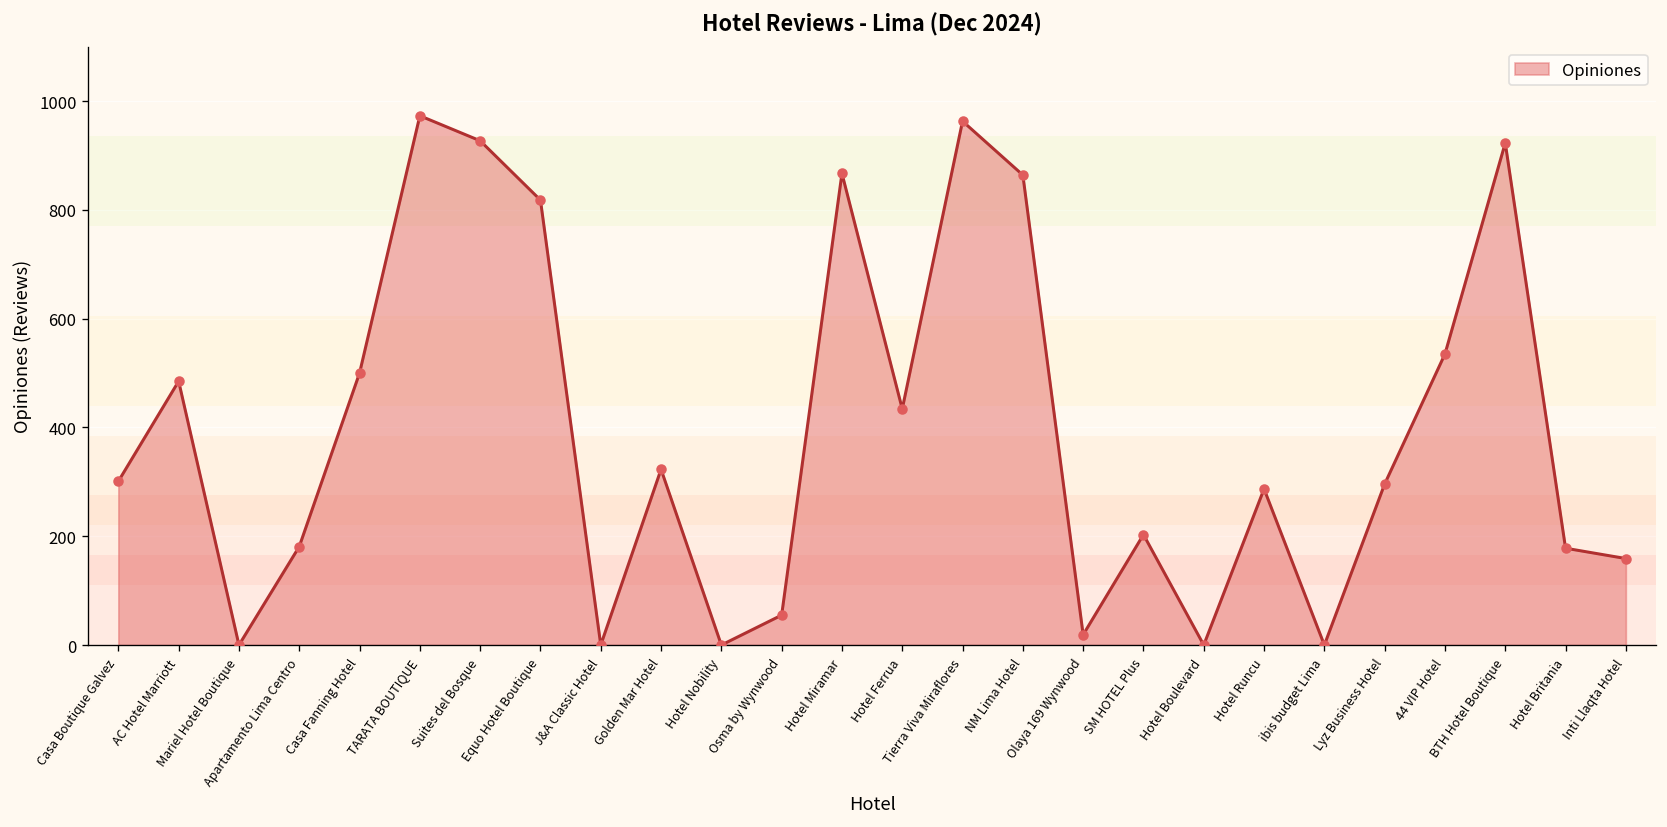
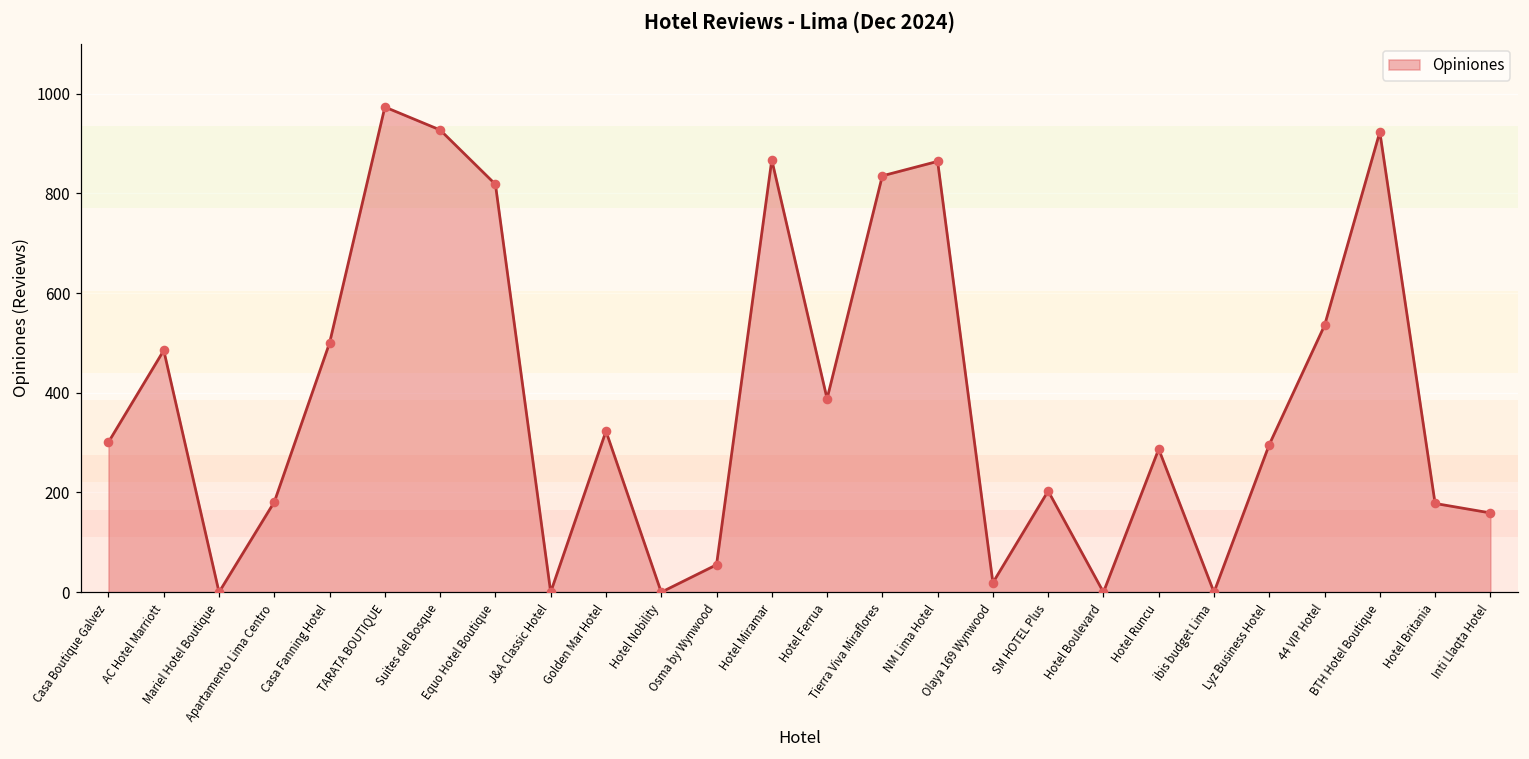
Hotel Ferrua: 430 -> 390
Tierra Viva Miraflores: 960 -> 840
